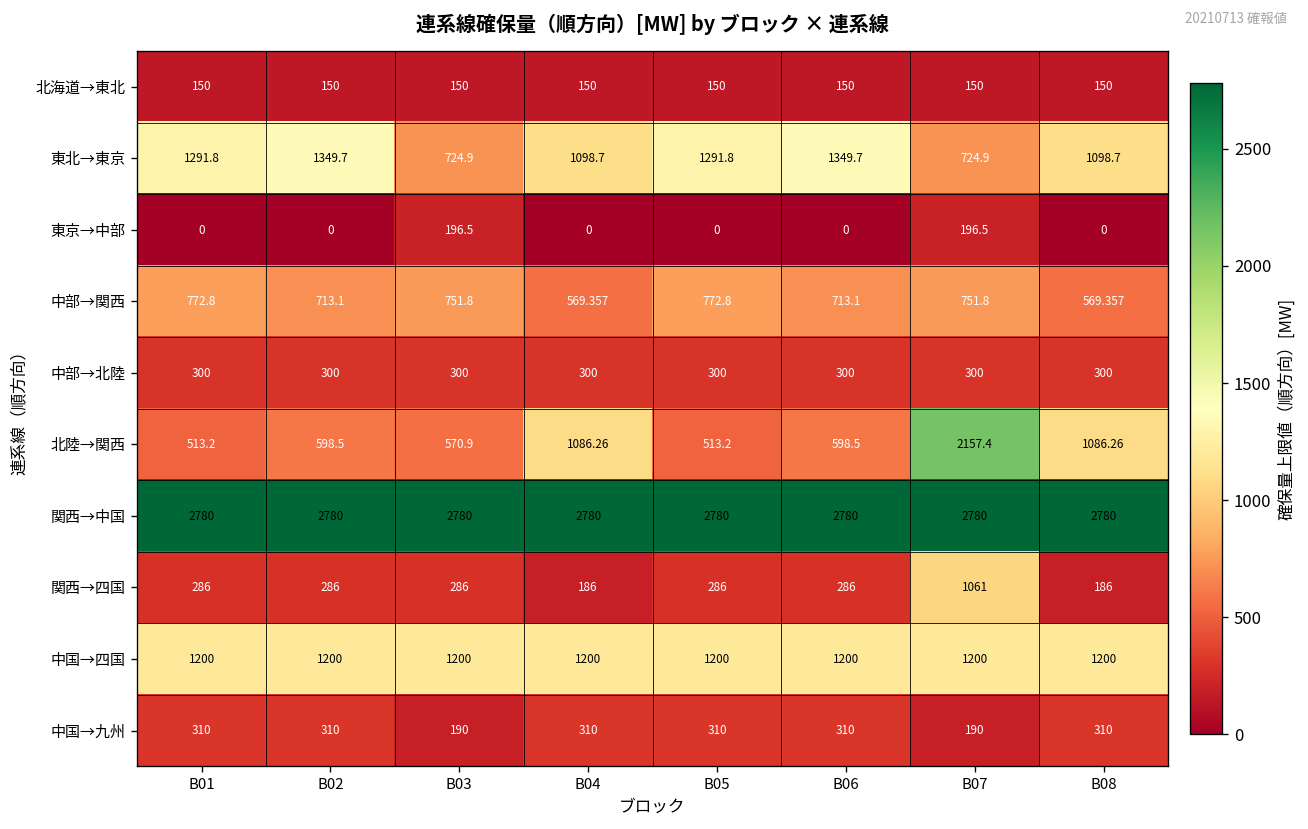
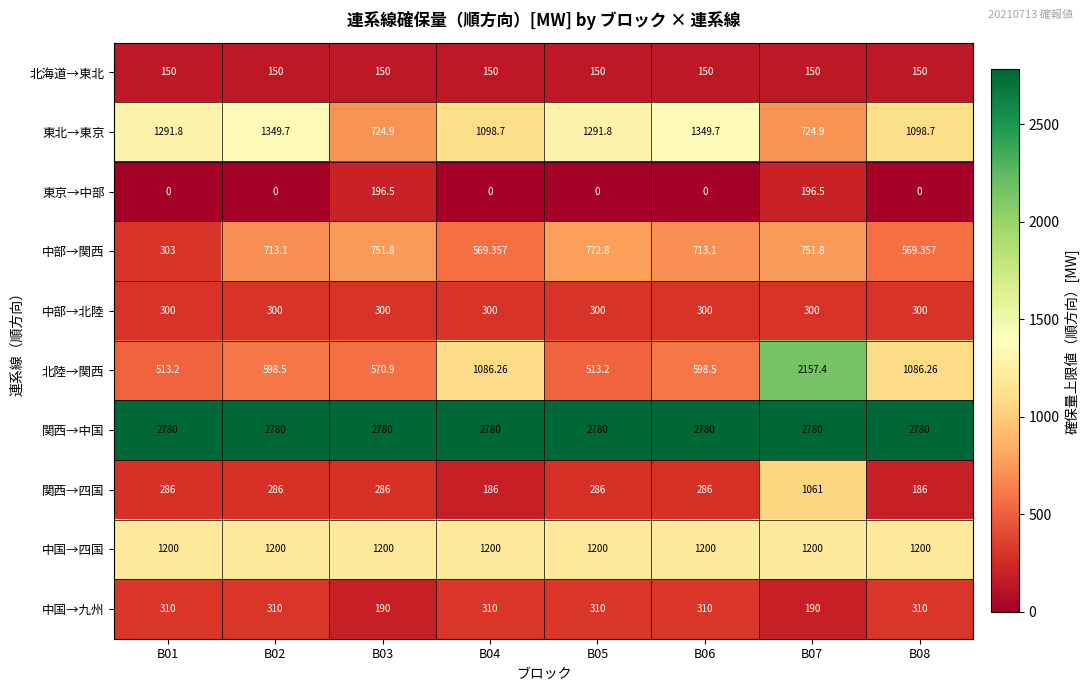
中部→関西, B01: 772.8 -> 303
